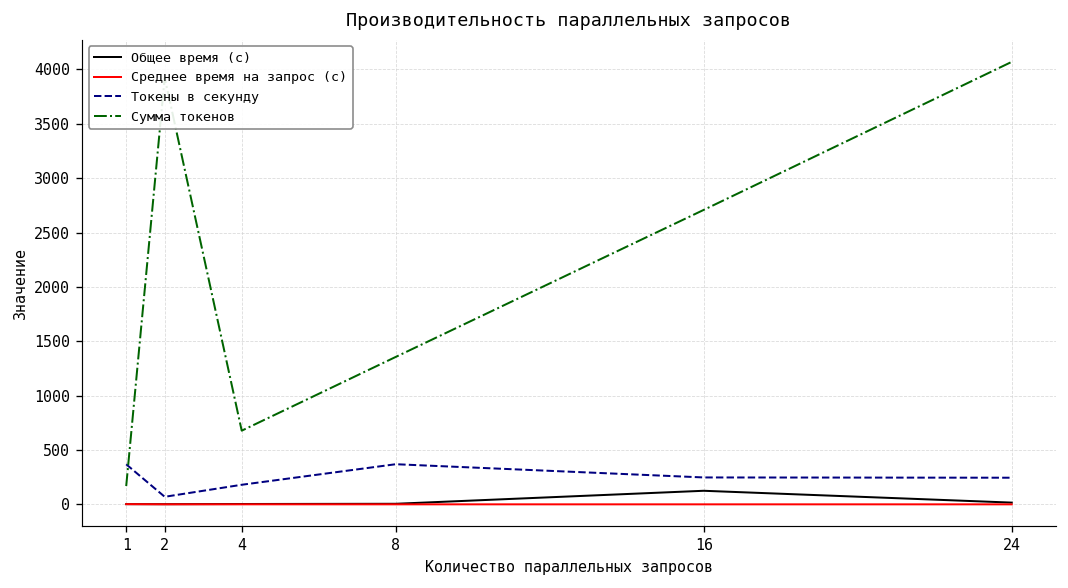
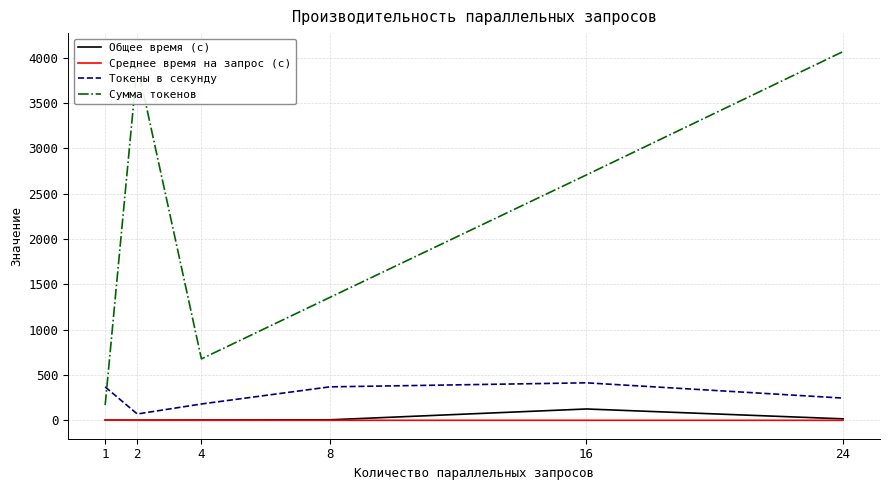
Токены в секунду, 16: 200 -> 400
